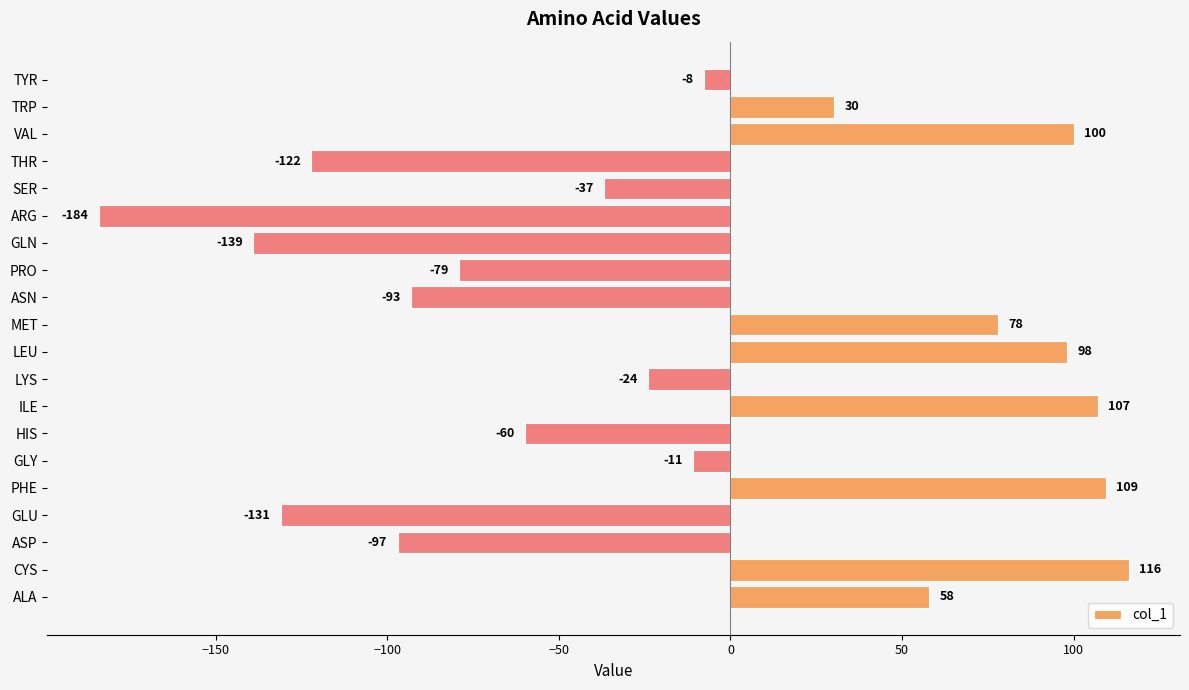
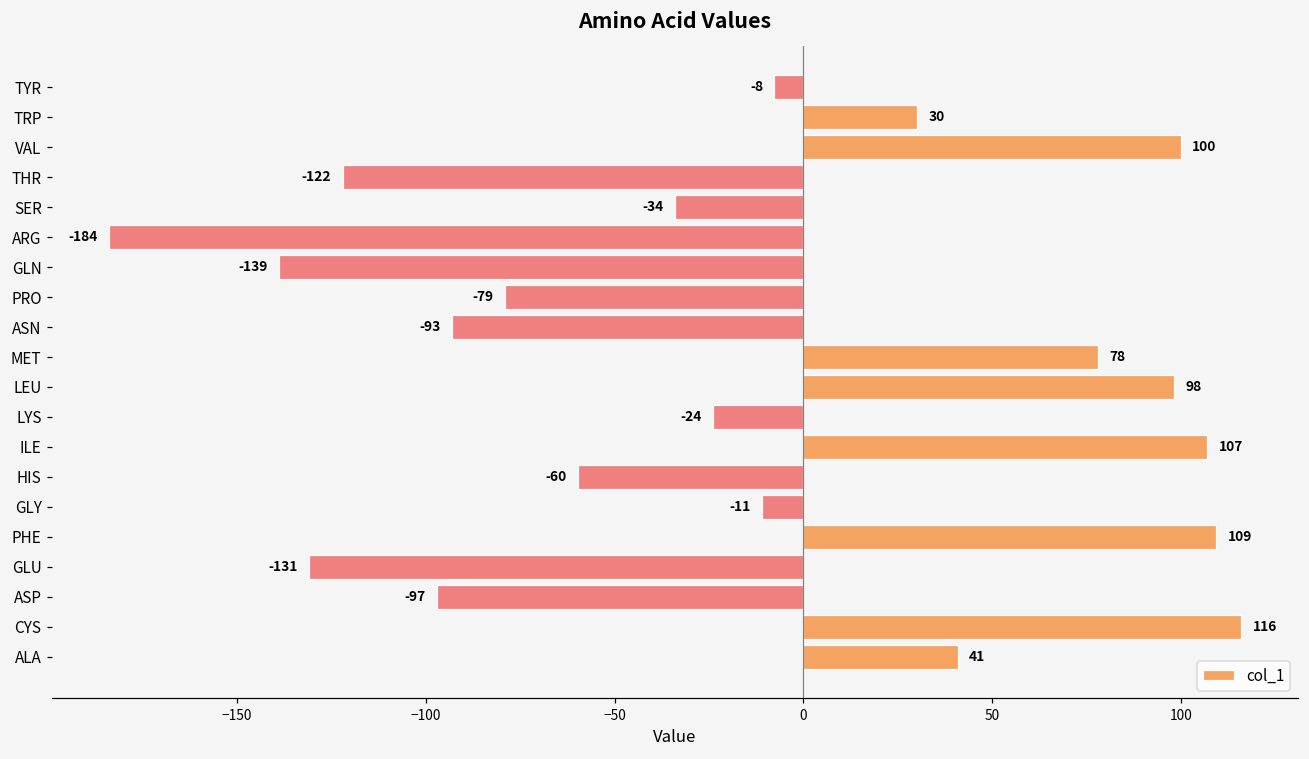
SER: -37 -> -34
ALA: 58 -> 41
